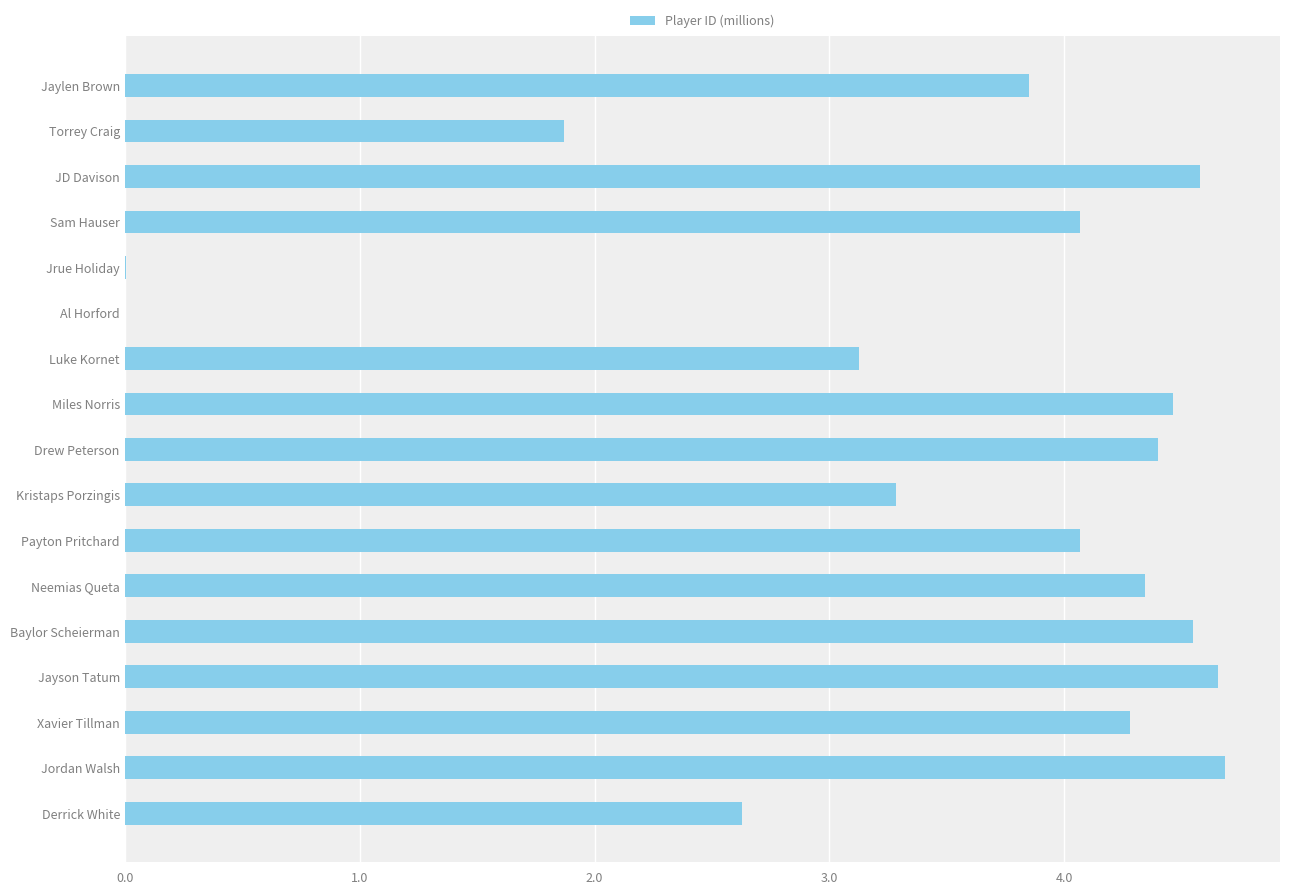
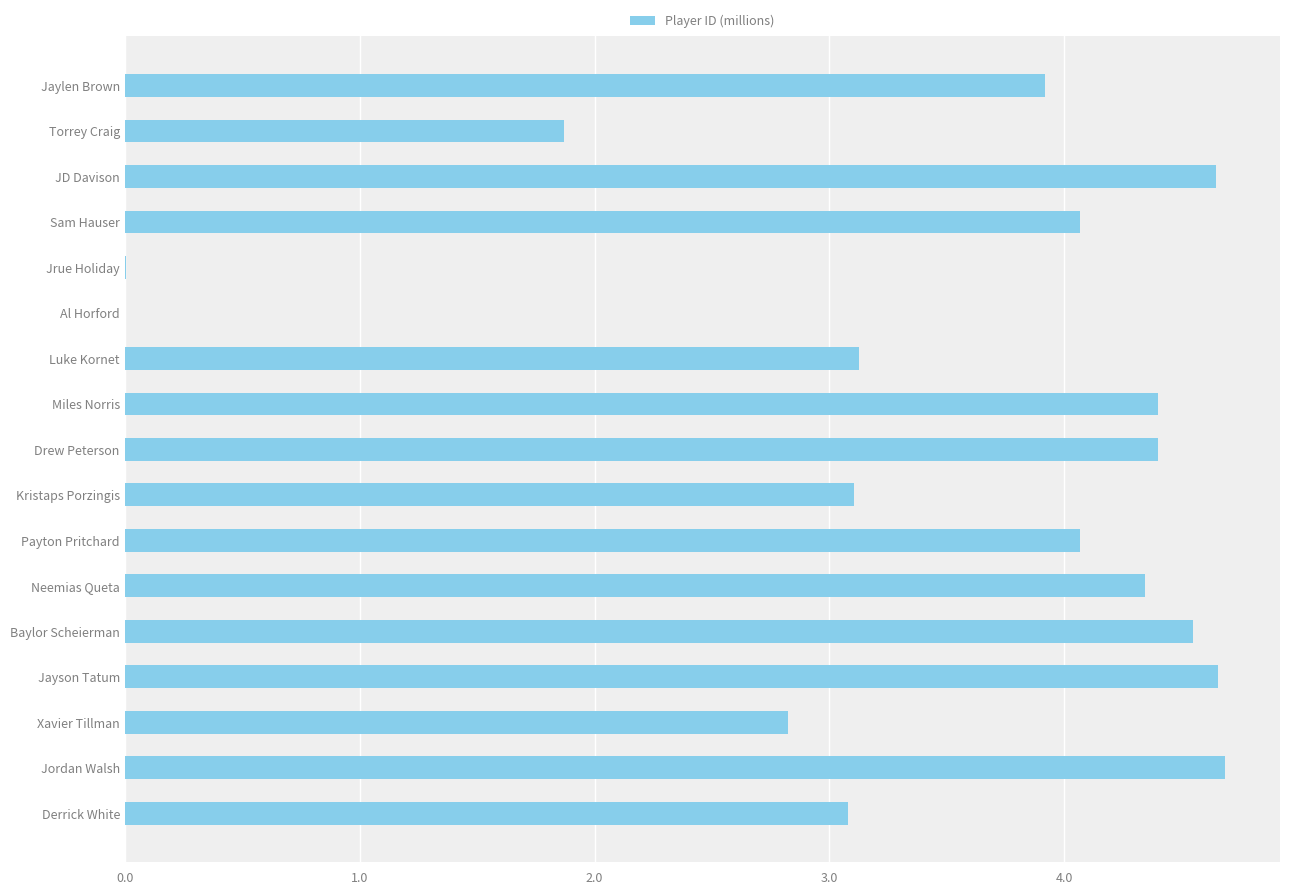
Jaylen Brown: 3.85 -> 3.92
JD Davison: 4.58 -> 4.65
Miles Norris: 4.46 -> 4.40
Kristaps Porzingis: 3.29 -> 3.10
Xavier Tillman: 4.28 -> 2.82
Derrick White: 2.63 -> 3.08
